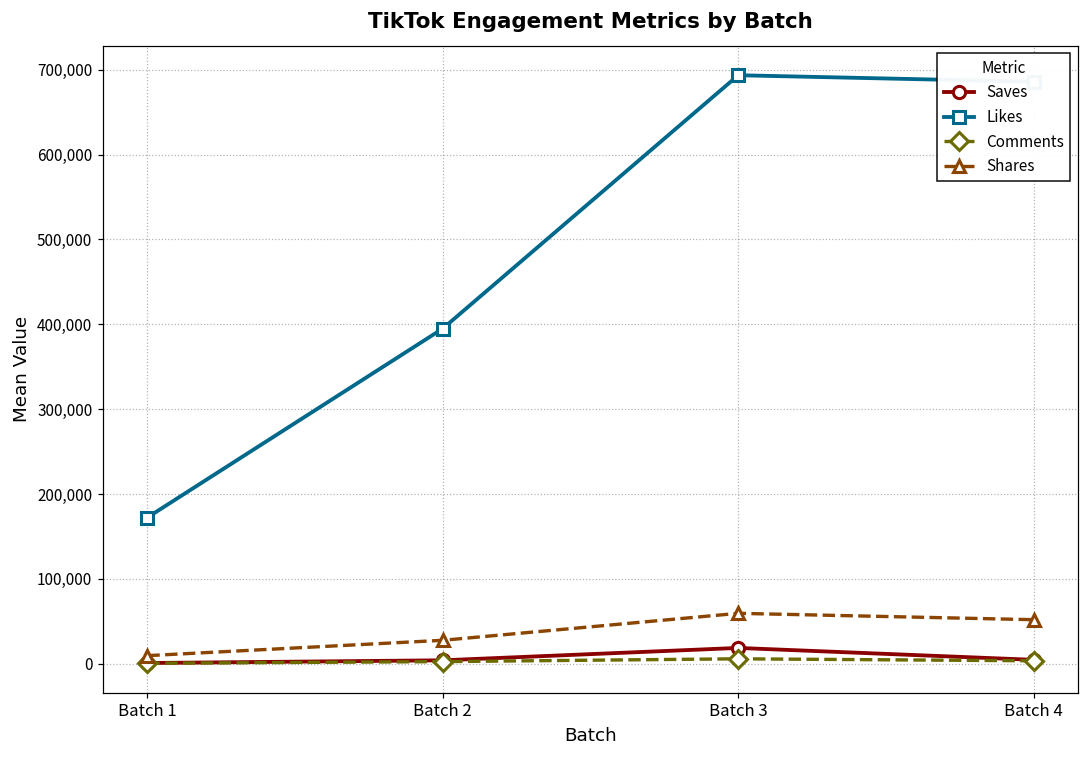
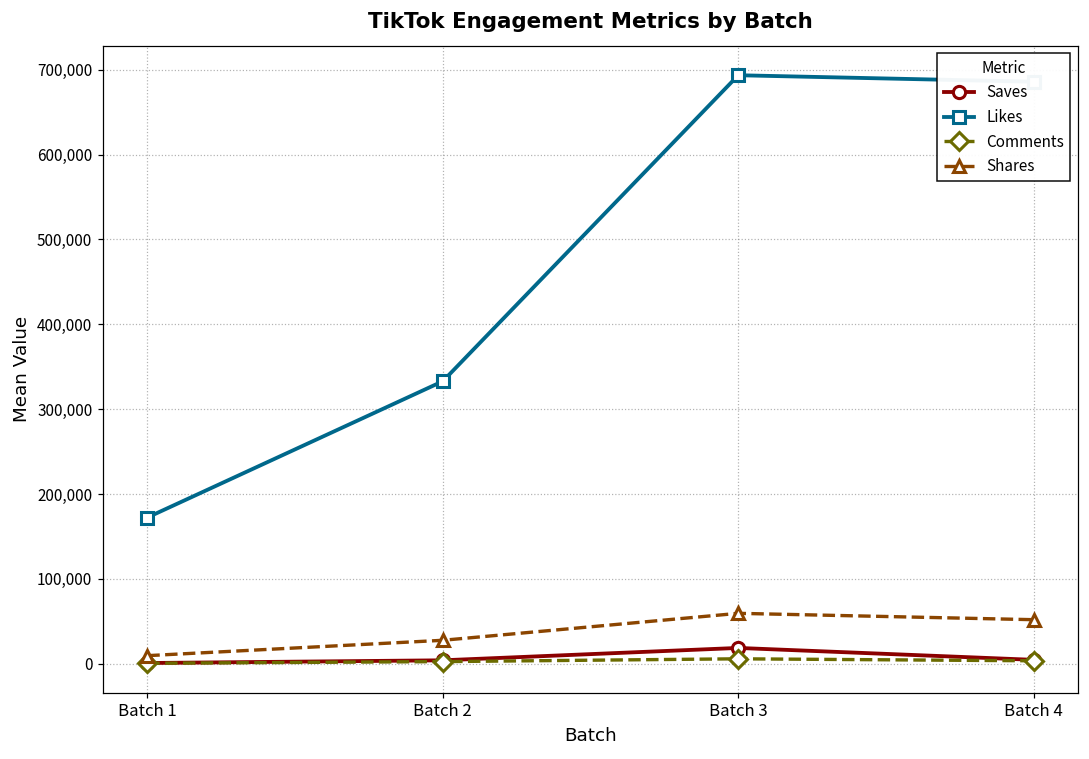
Likes, Batch 2: 390,000 -> 330,000
